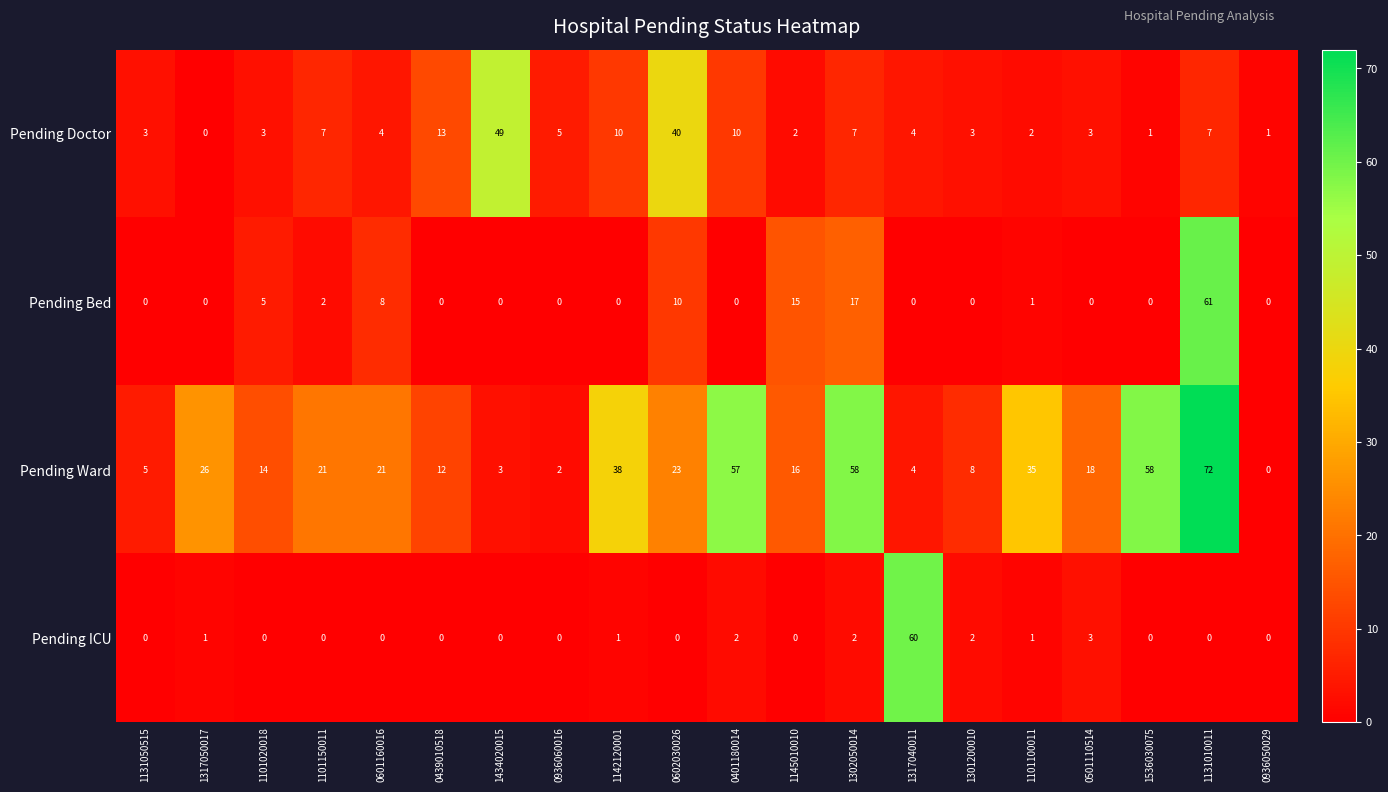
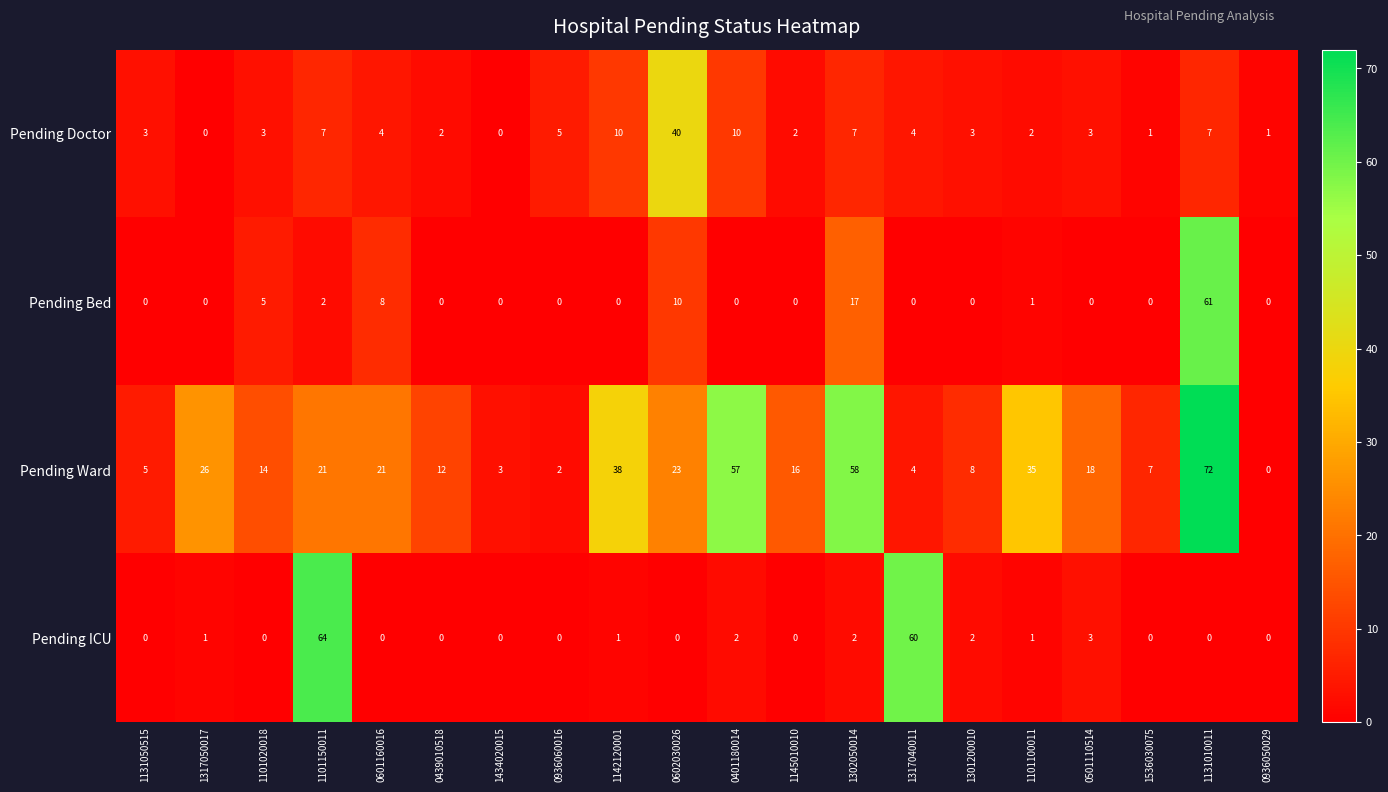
Pending Doctor, 0439010518: 13 -> 2
Pending Doctor, 1434020015: 49 -> 0
Pending Bed, 1145010010: 15 -> 0
Pending Ward, 1536030075: 58 -> 7
Pending ICU, 1101150011: 0 -> 64
